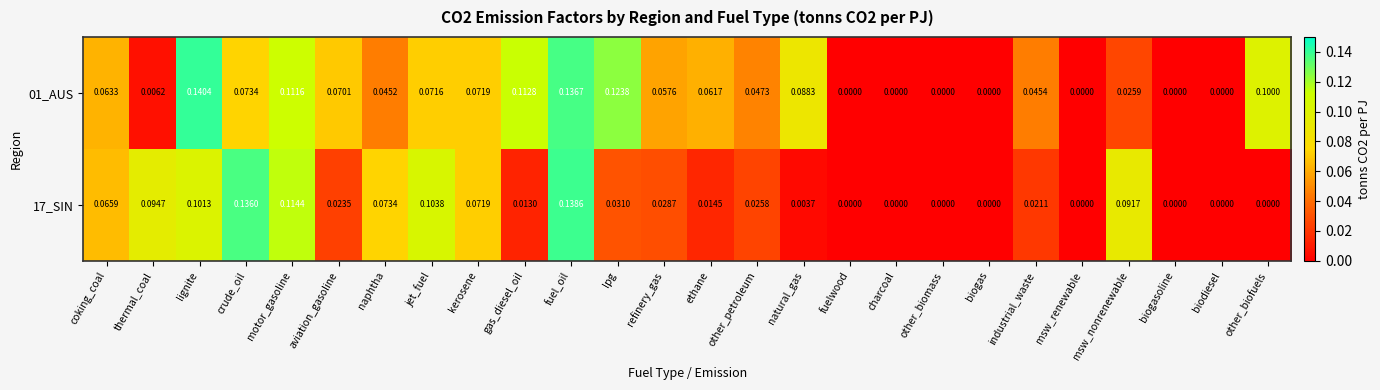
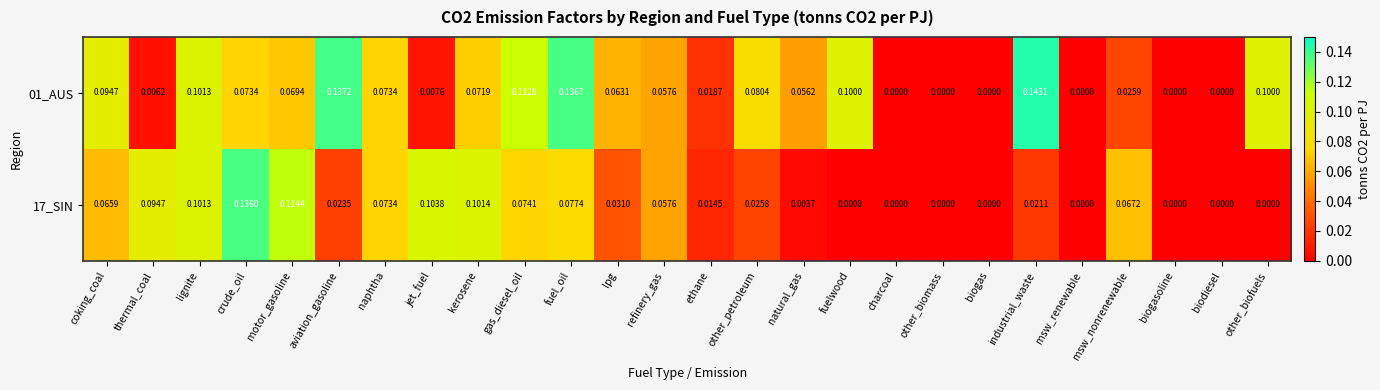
01_AUS, coking_coal: 0.0633 -> 0.0947
01_AUS, lignite: 0.1404 -> 0.1013
01_AUS, motor_gasoline: 0.1116 -> 0.0694
01_AUS, aviation_gasoline: 0.0701 -> 0.1372
01_AUS, naphtha: 0.0452 -> 0.0734
01_AUS, jet_fuel: 0.0716 -> 0.0076
01_AUS, lpg: 0.1238 -> 0.0631
01_AUS, ethane: 0.0617 -> 0.0187
01_AUS, other_petroleum: 0.0473 -> 0.0804
01_AUS, natural_gas: 0.0883 -> 0.0562
01_AUS, fuelwood: 0.0000 -> 0.1000
01_AUS, industrial_waste: 0.0454 -> 0.1431
17_SIN, kerosene: 0.0719 -> 0.1014
17_SIN, gas_diesel_oil: 0.0130 -> 0.0741
17_SIN, fuel_oil: 0.1386 -> 0.0774
17_SIN, refinery_gas: 0.0287 -> 0.0576
17_SIN, msw_nonrenewable: 0.0917 -> 0.0672
